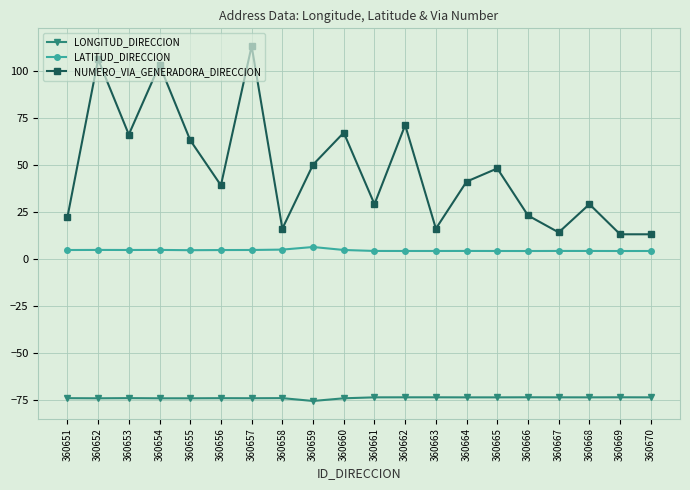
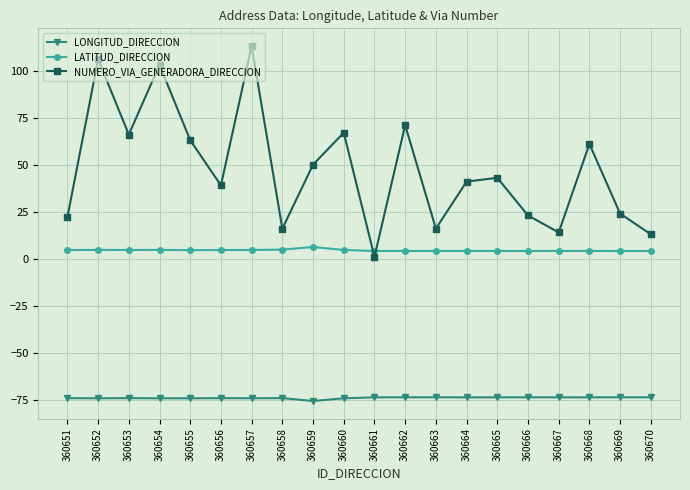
NUMERO_VIA_GENERADORA_DIRECCION, 360661: 29 -> 1
NUMERO_VIA_GENERADORA_DIRECCION, 360665: 48 -> 43
NUMERO_VIA_GENERADORA_DIRECCION, 360668: 29 -> 61
NUMERO_VIA_GENERADORA_DIRECCION, 360669: 13 -> 24
